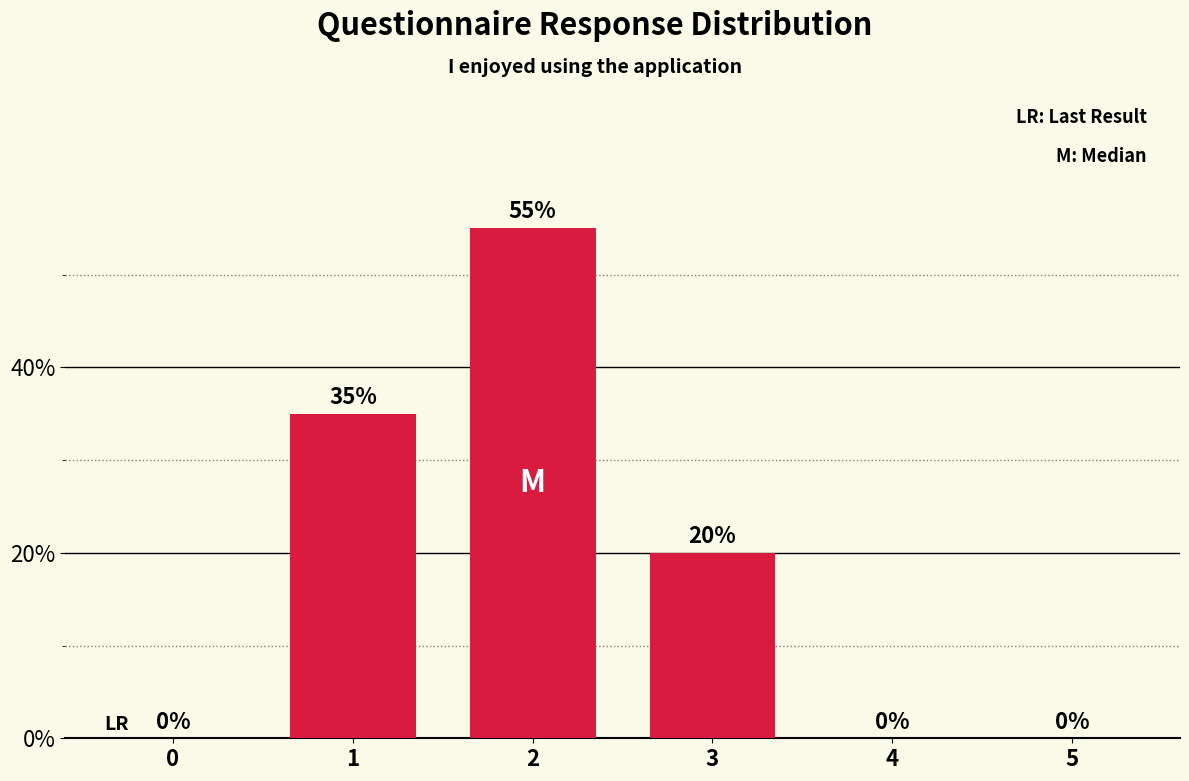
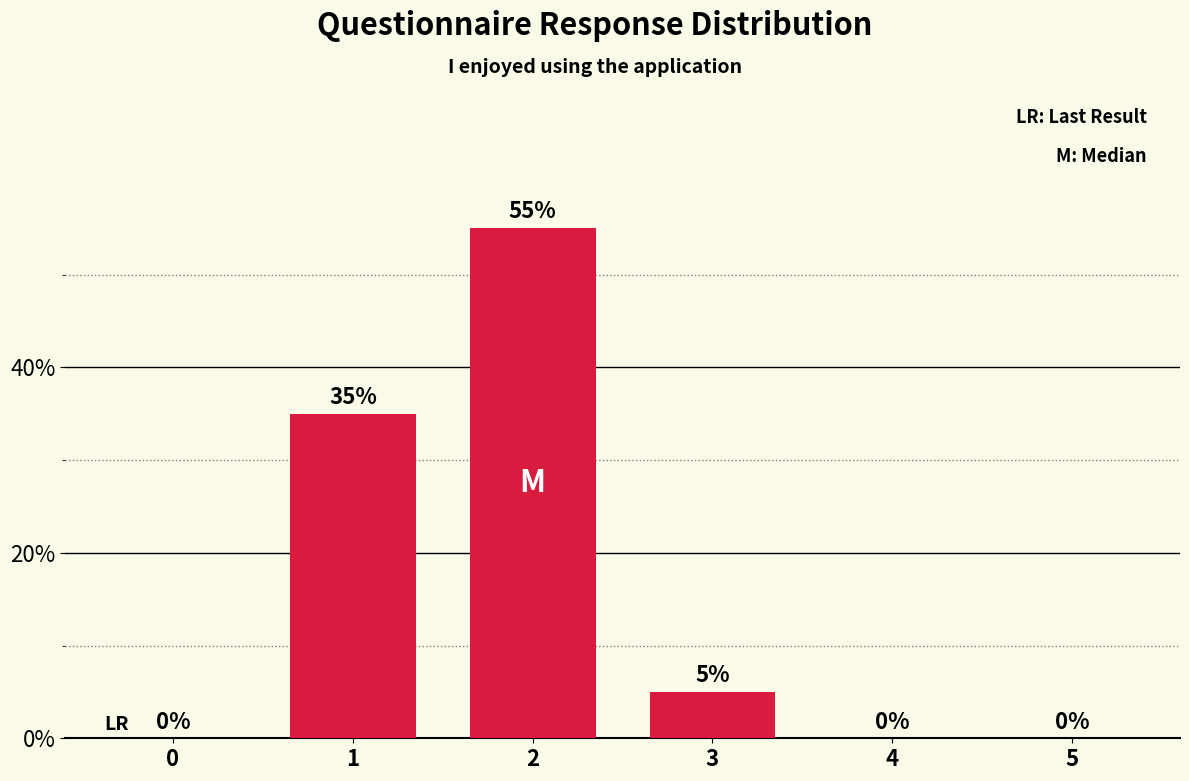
3: 20% -> 5%
